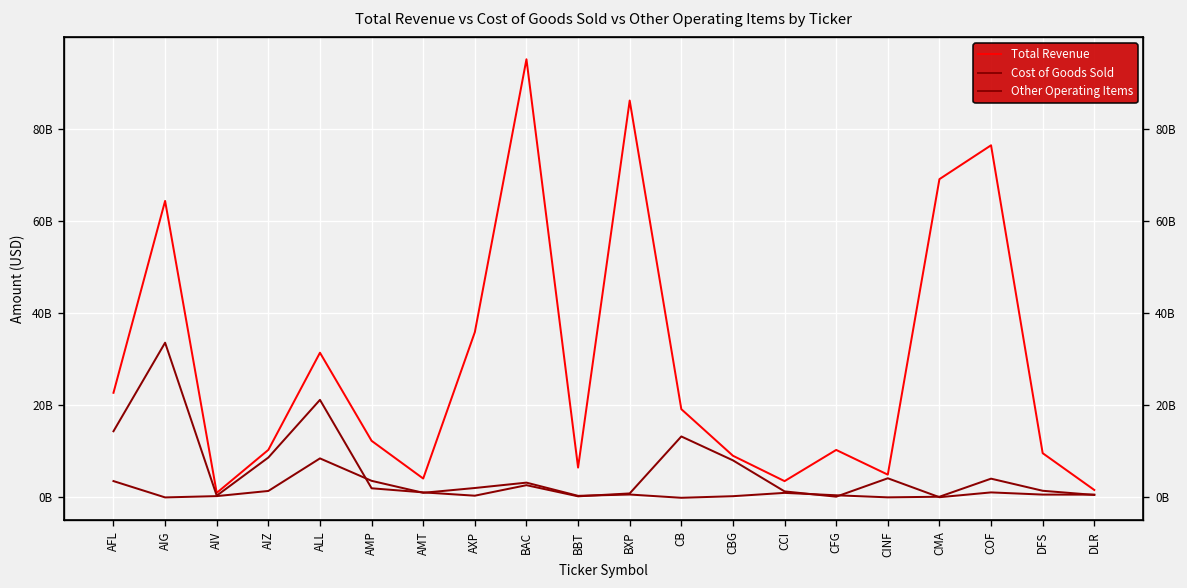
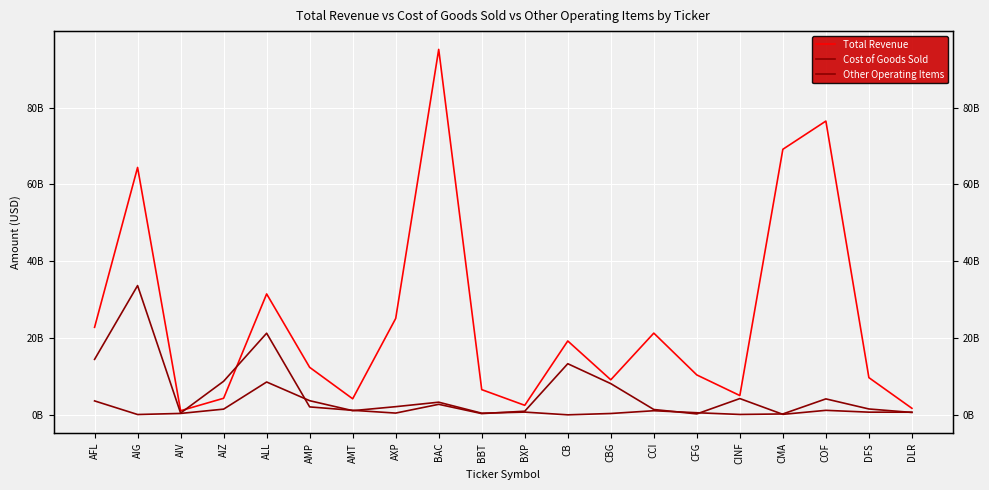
Total Revenue, AIZ: 10000000000 -> 4000000000
Total Revenue, AXP: 36000000000 -> 25000000000
Total Revenue, BXP: 86000000000 -> 2000000000
Total Revenue, CCI: 4000000000 -> 21000000000
